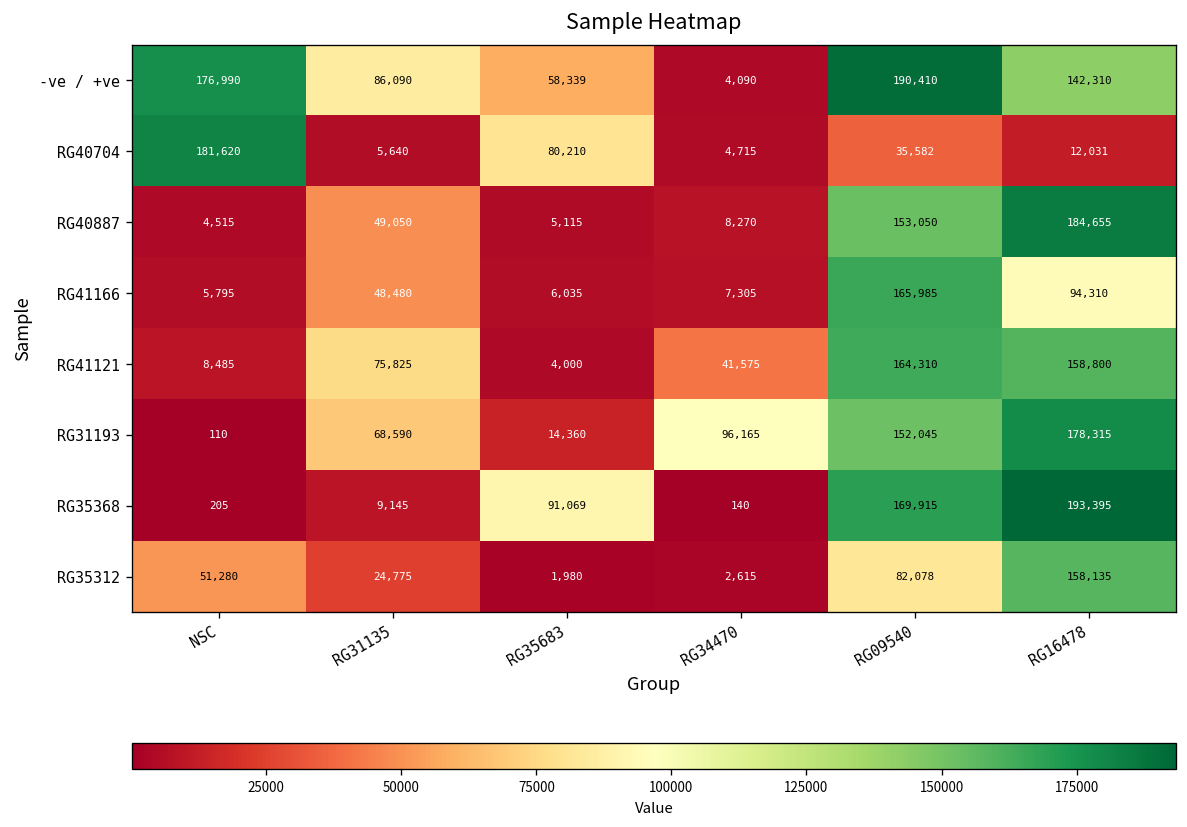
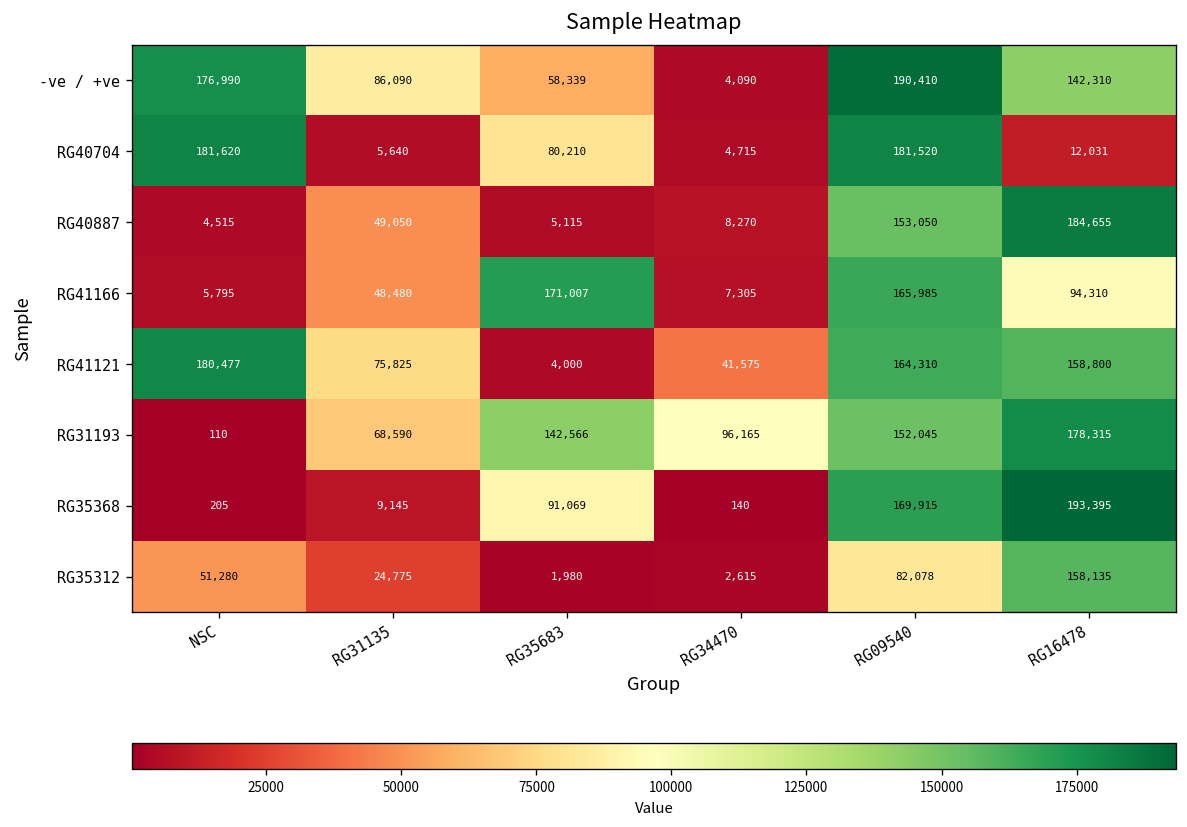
RG40704, RG09540: 35,582 -> 181,520
RG41166, RG35683: 6,035 -> 171,007
RG41121, NSC: 8,485 -> 180,477
RG31193, RG35683: 14,360 -> 142,566
